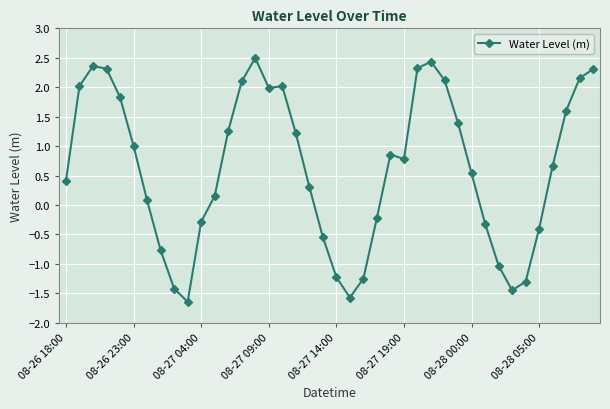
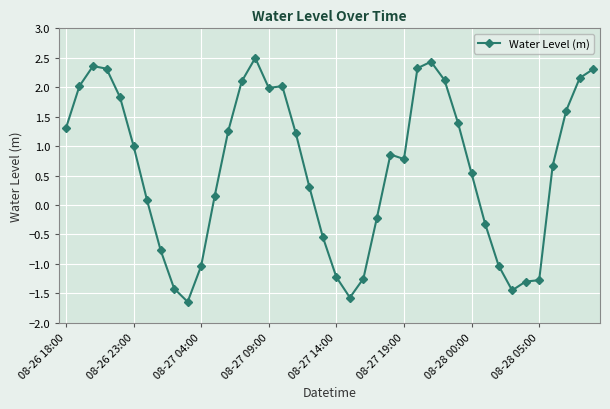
08-26 18:00: 0.4 -> 1.3
08-27 04:00: -0.3 -> -1.0
08-28 05:00: -0.4 -> -1.3
